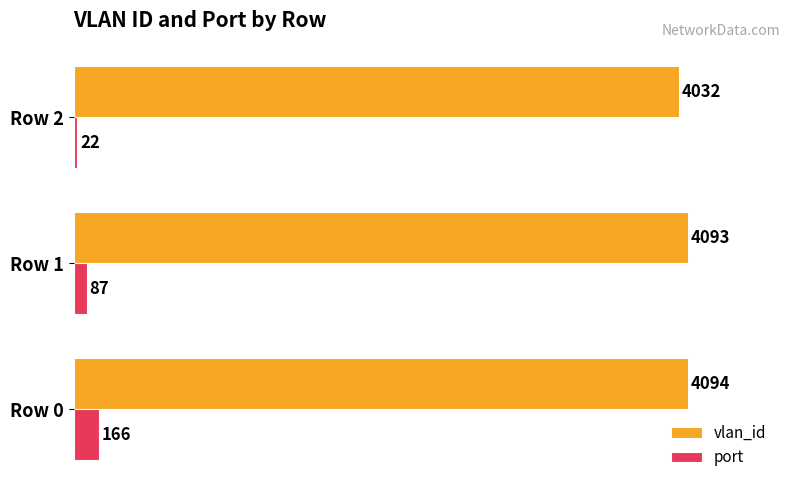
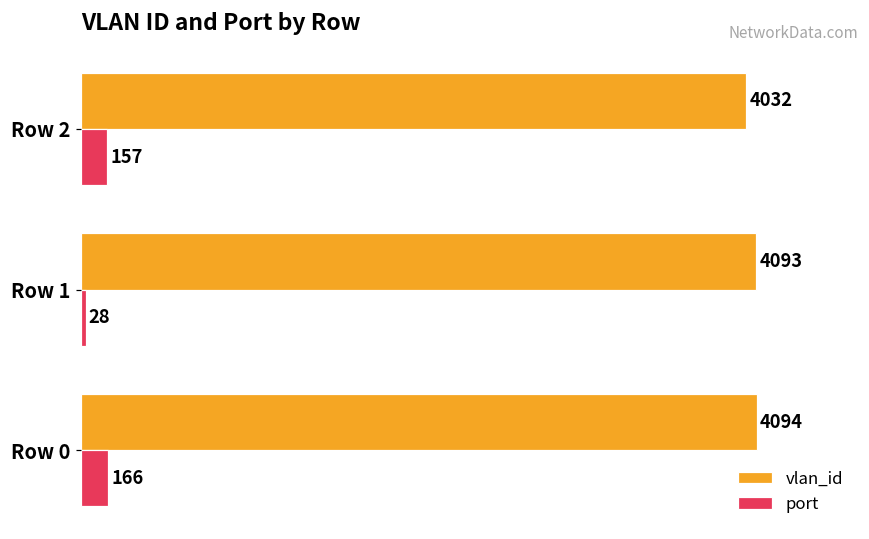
port, Row 2: 22 -> 157
port, Row 1: 87 -> 28
